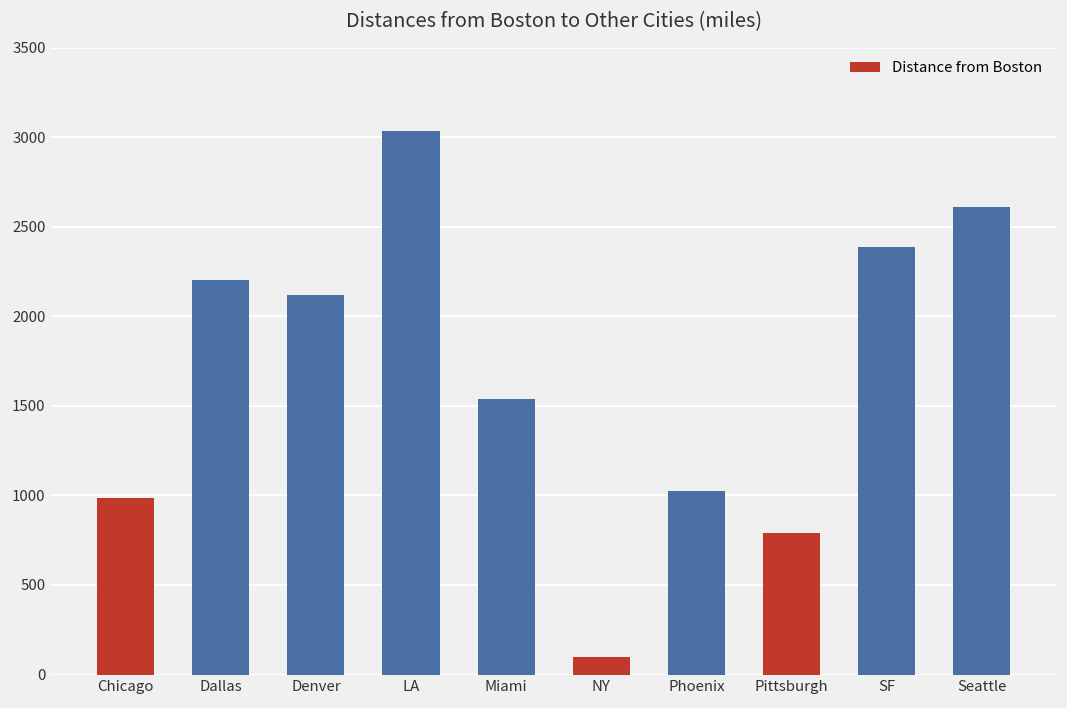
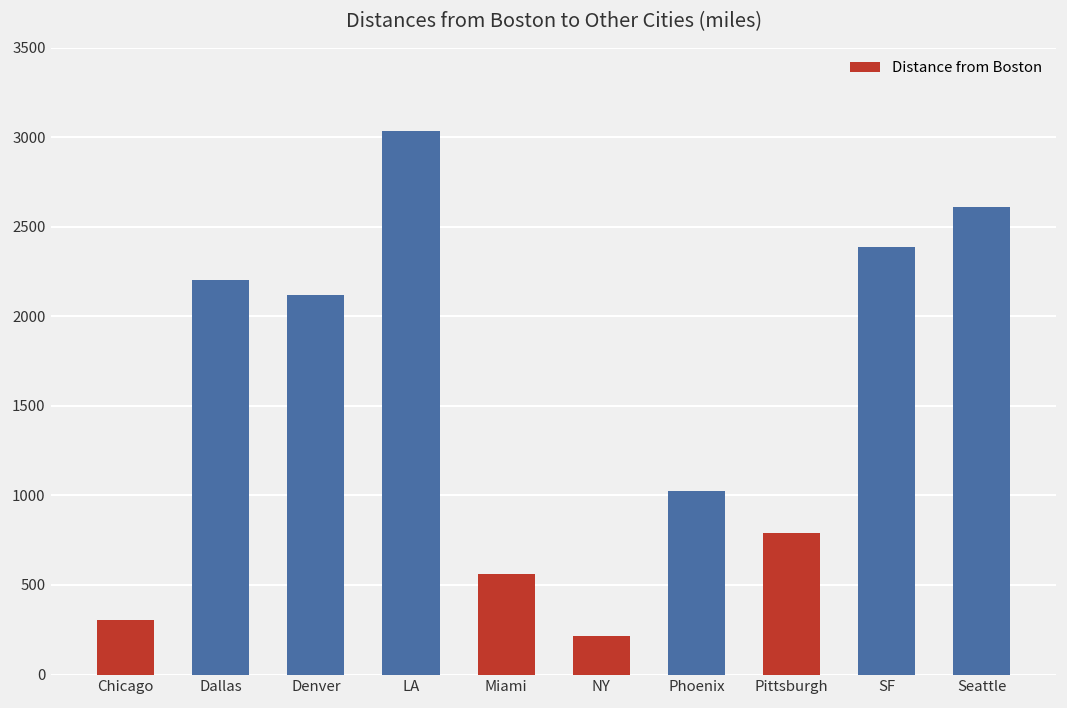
Chicago: 980 -> 300
Miami: 1540 -> 560
NY: 100 -> 210
